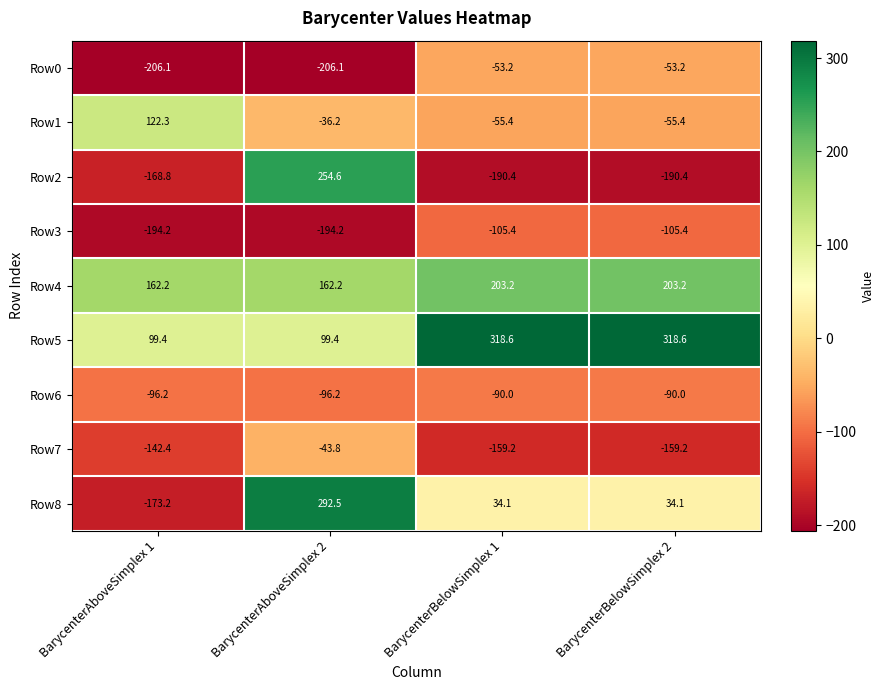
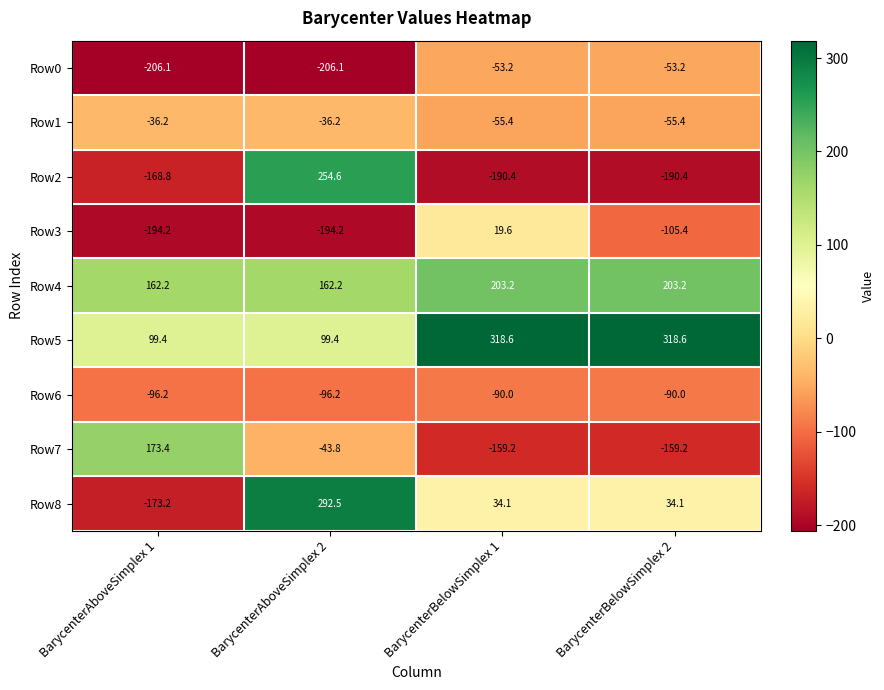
Row1, BarycenterAboveSimplex 1: 122.3 -> -36.2
Row3, BarycenterBelowSimplex 1: -105.4 -> 19.6
Row7, BarycenterAboveSimplex 1: -142.4 -> 173.4
